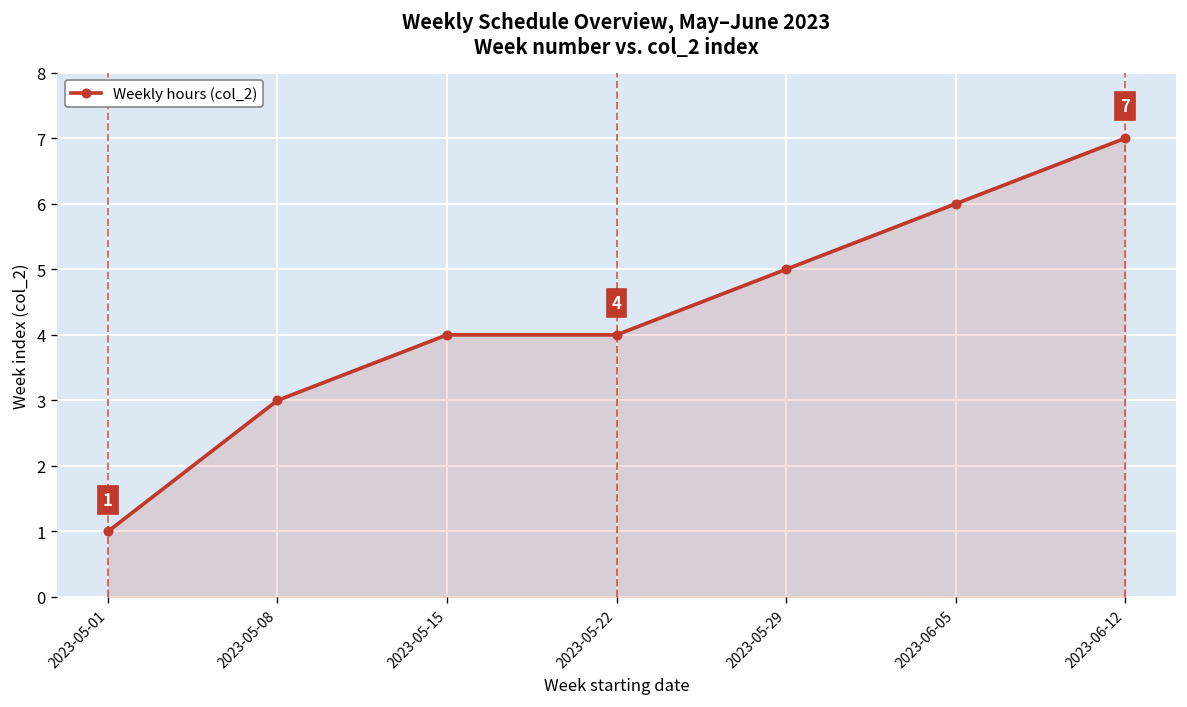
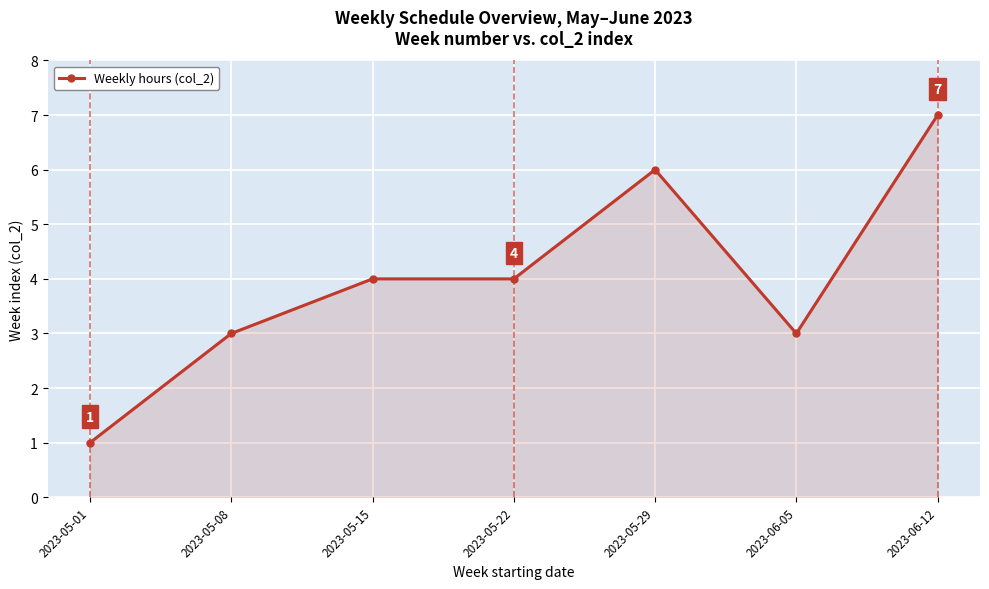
2023-05-29: 5 -> 6
2023-06-05: 6 -> 3
